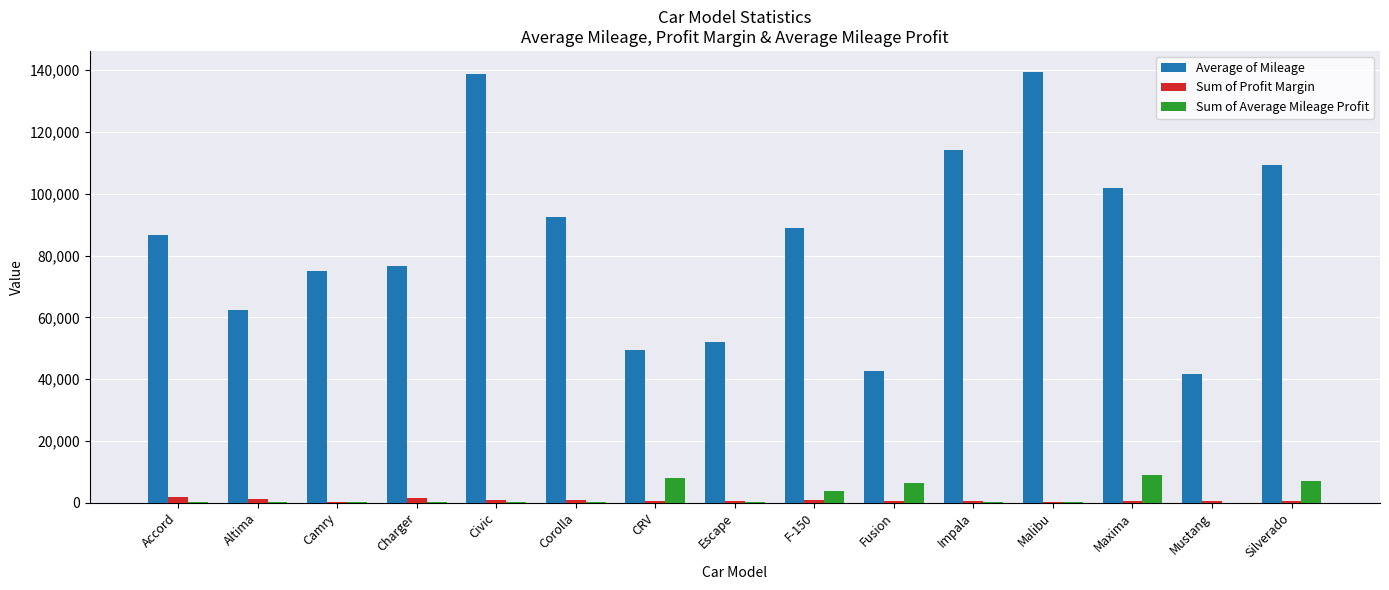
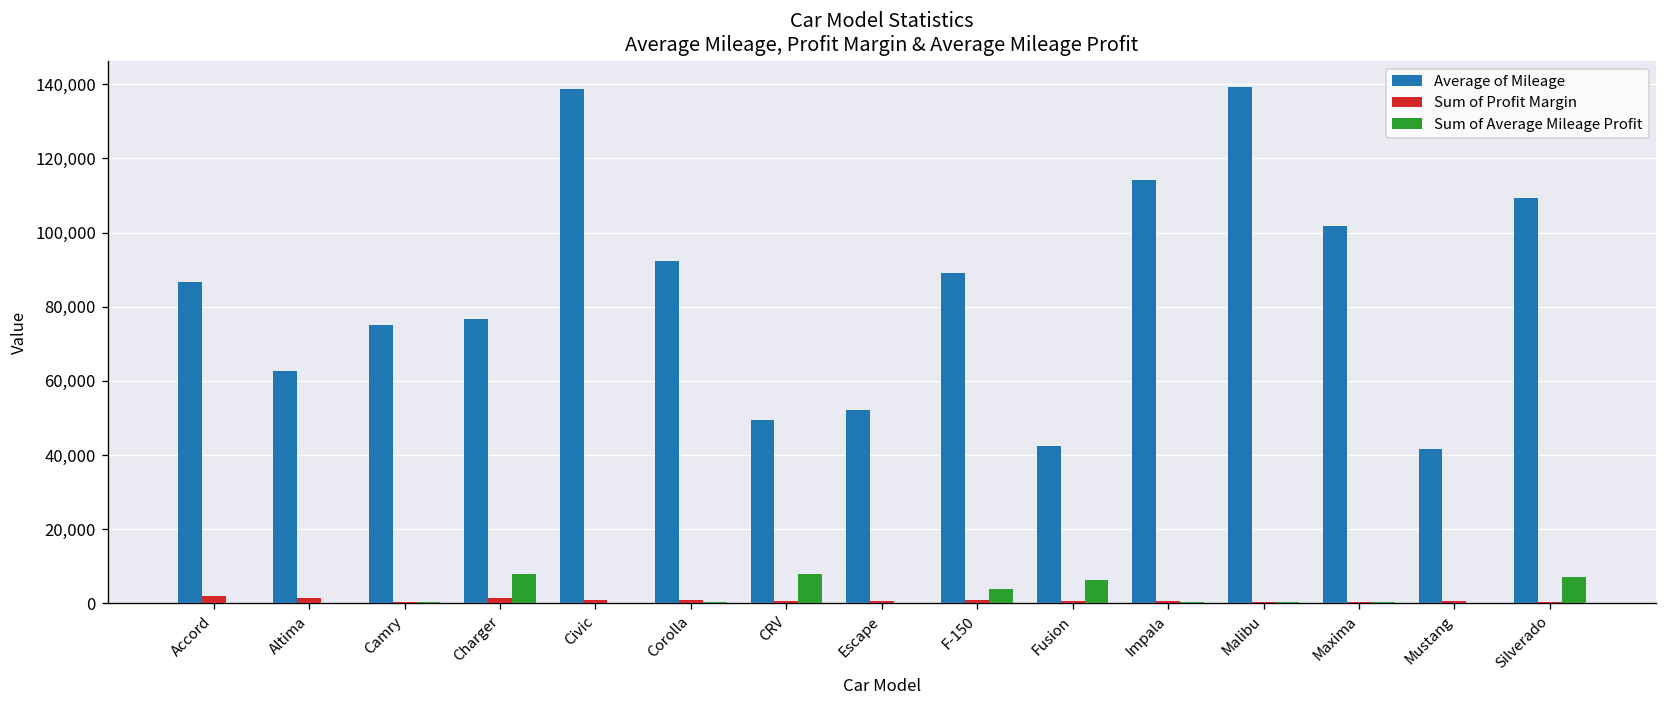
Sum of Average Mileage Profit, Charger: 0 -> 8,000
Sum of Average Mileage Profit, Maxima: 9,000 -> 0
